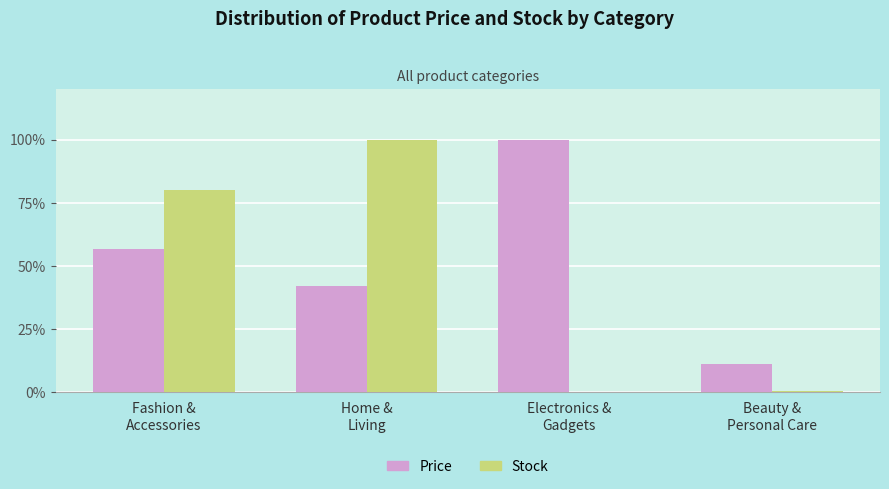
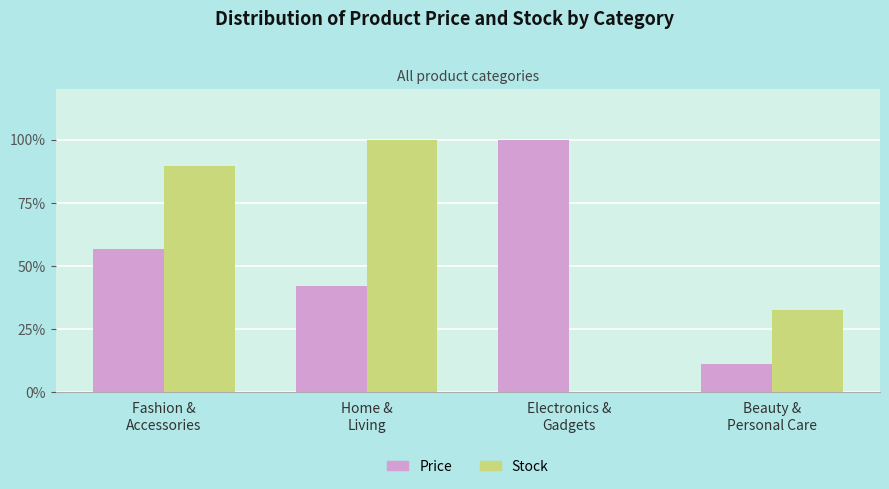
Stock, Fashion & Accessories: 80% -> 89%
Stock, Beauty & Personal Care: 0% -> 32%
